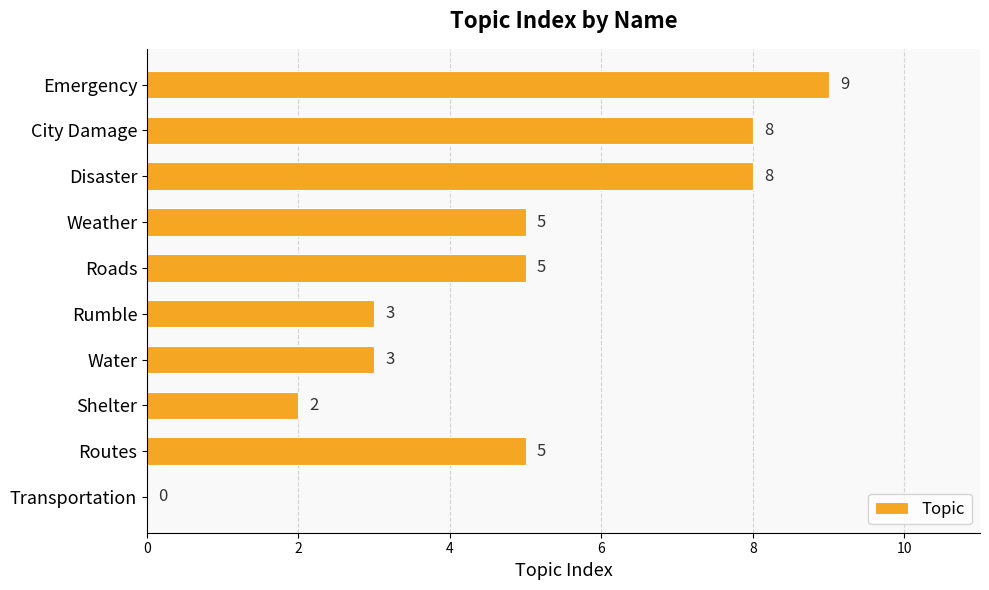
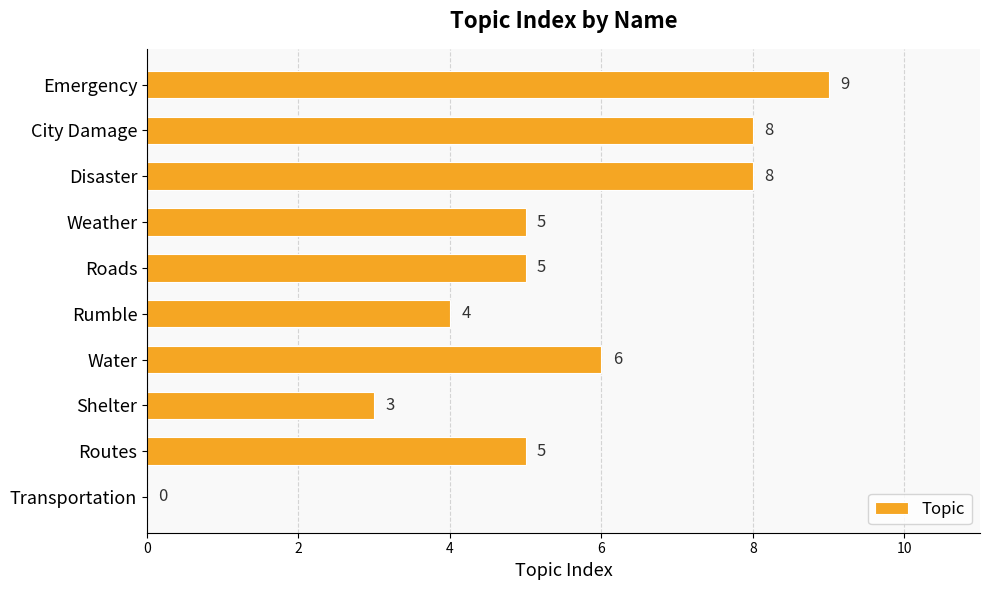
Rumble: 3 -> 4
Water: 3 -> 6
Shelter: 2 -> 3
